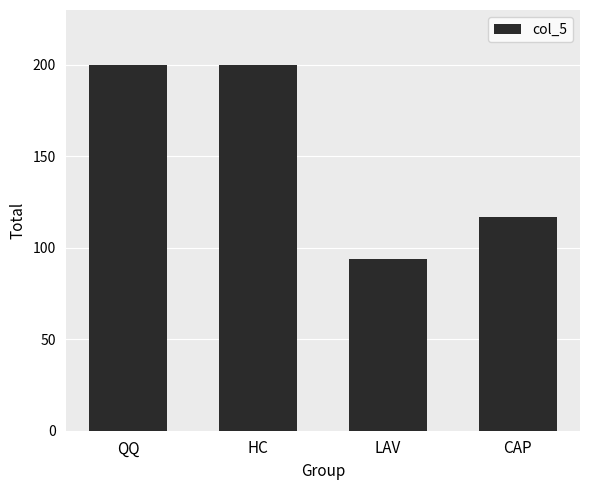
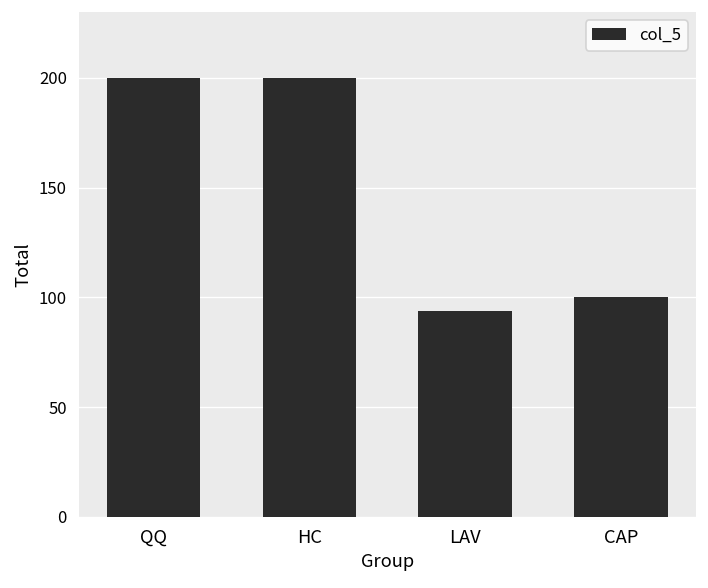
CAP: 117 -> 100
